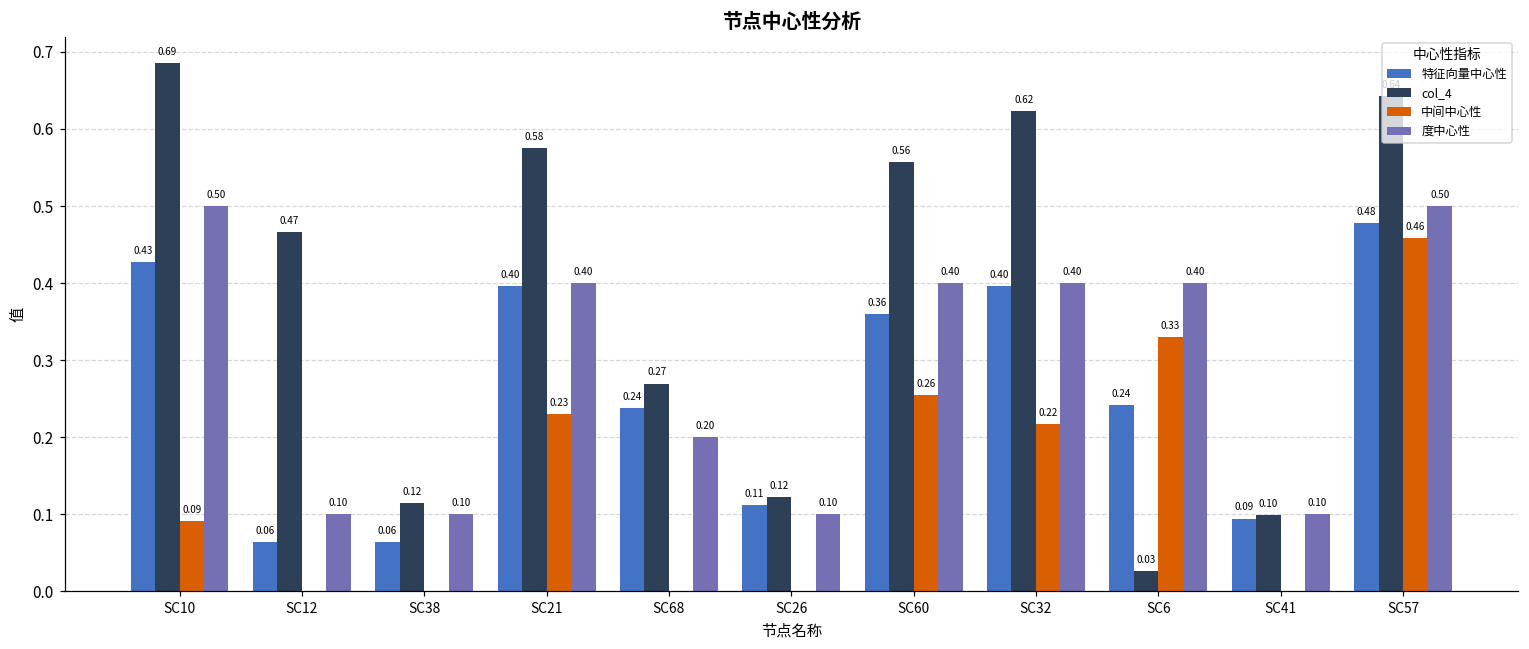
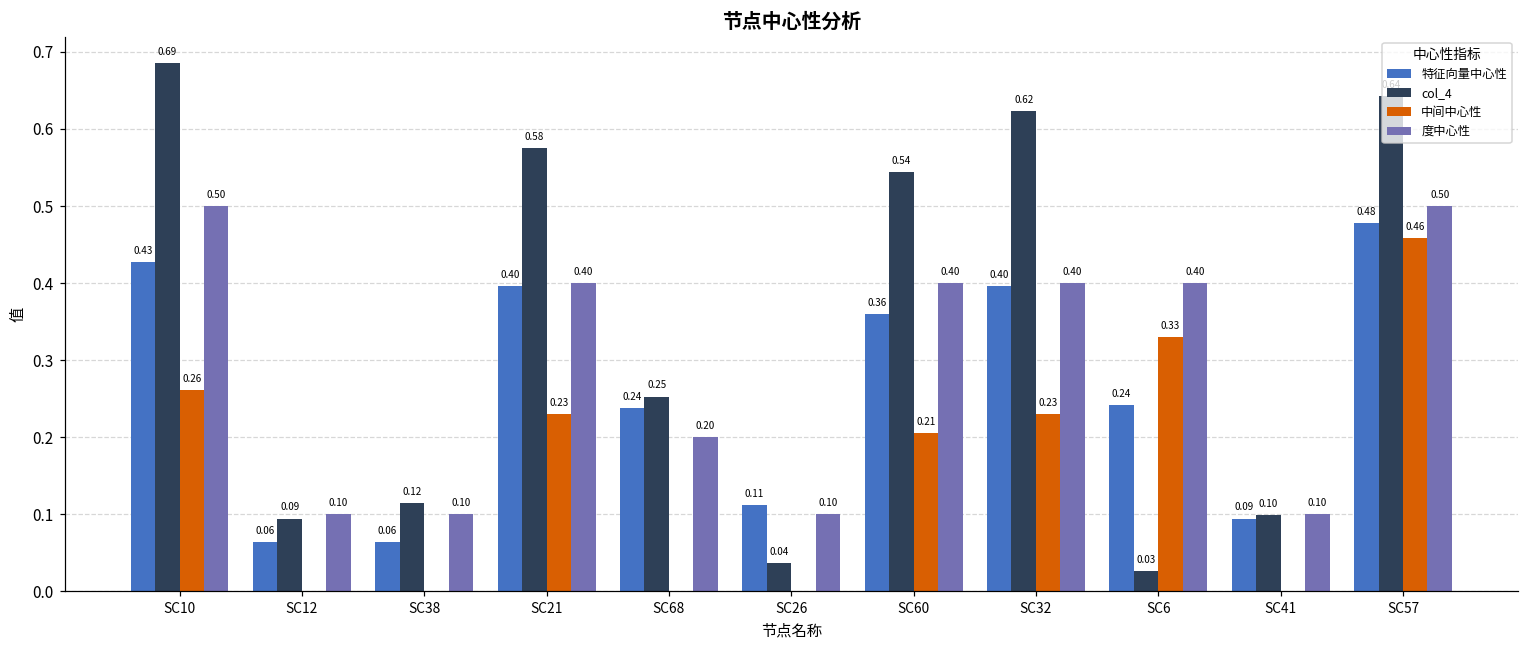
中间中心性, SC10: 0.09 -> 0.26
col_4, SC12: 0.47 -> 0.09
col_4, SC68: 0.27 -> 0.25
col_4, SC26: 0.12 -> 0.04
col_4, SC60: 0.56 -> 0.54
中间中心性, SC60: 0.26 -> 0.21
中间中心性, SC32: 0.22 -> 0.23
